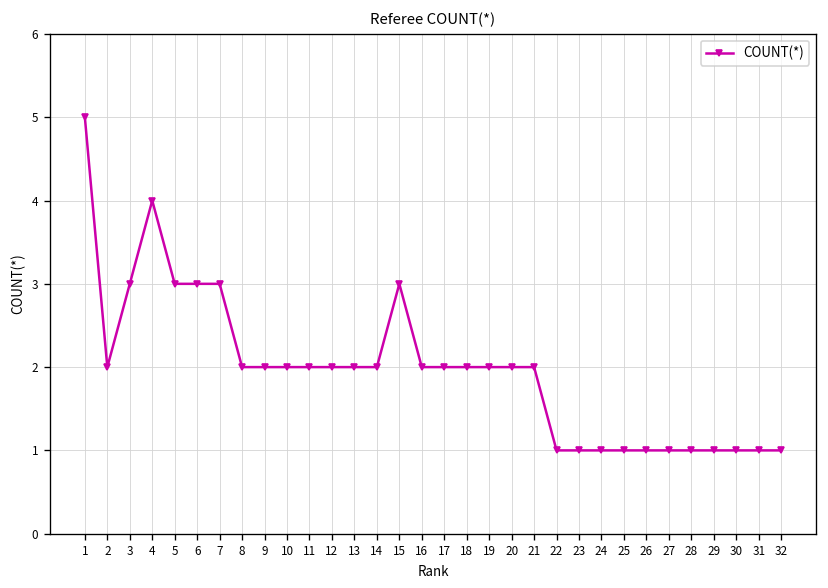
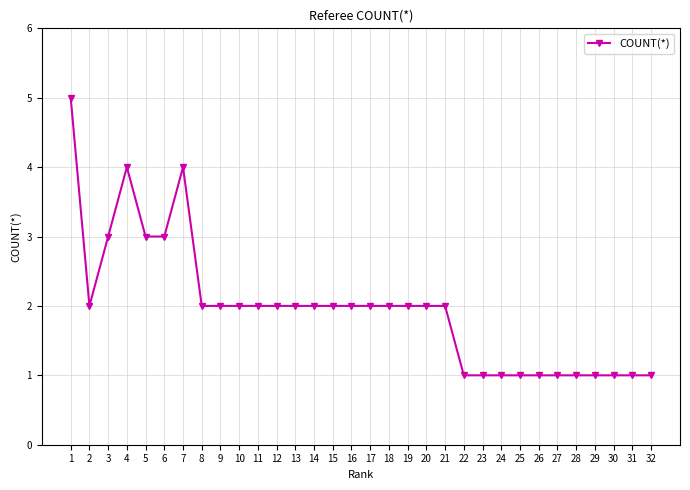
7: 3 -> 4
15: 3 -> 2
